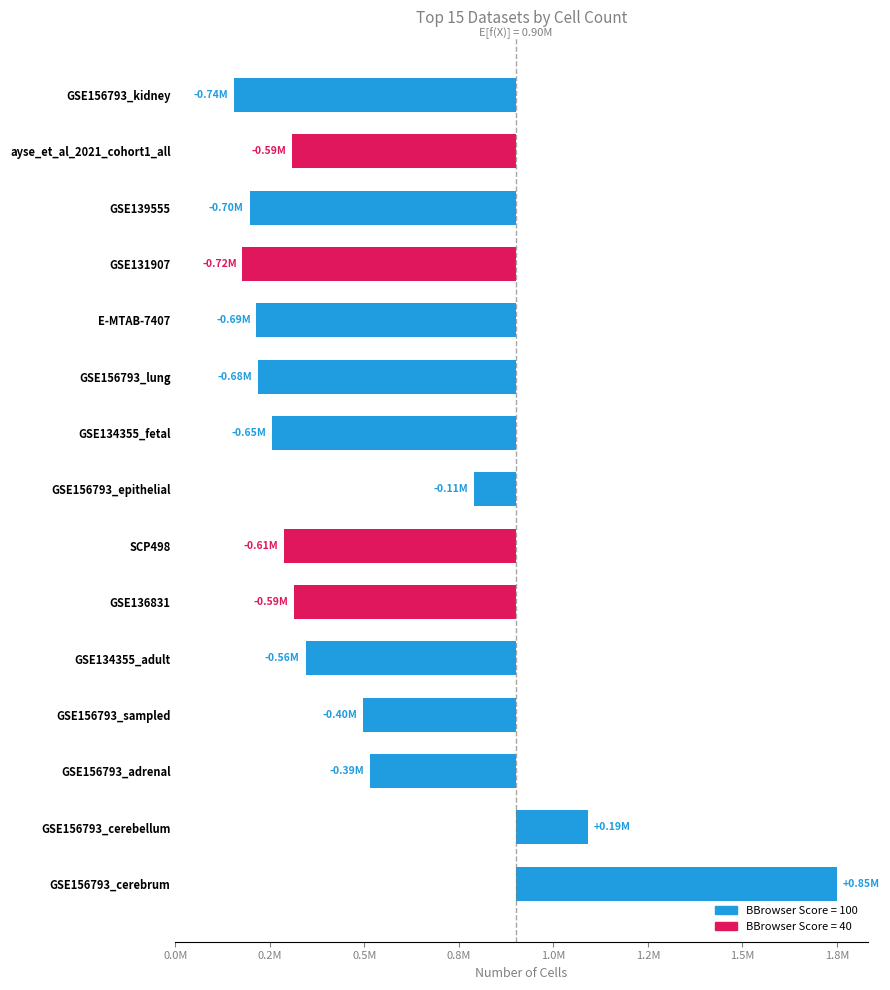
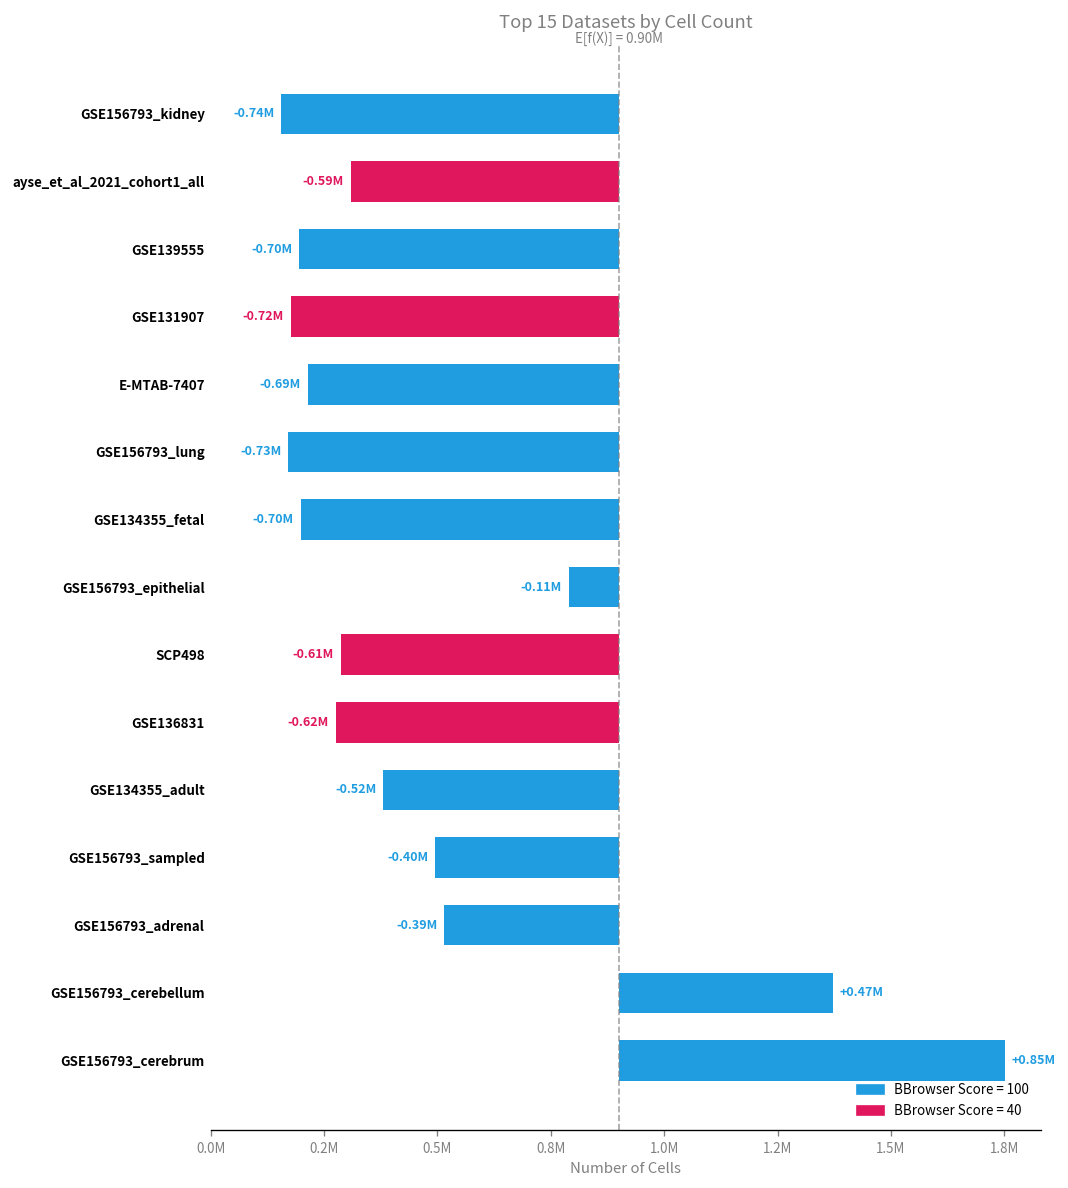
GSE156793_lung: -0.68M -> -0.73M
GSE134355_fetal: -0.65M -> -0.70M
GSE136831: -0.59M -> -0.62M
GSE134355_adult: -0.56M -> -0.52M
GSE156793_cerebellum: +0.19M -> +0.47M
